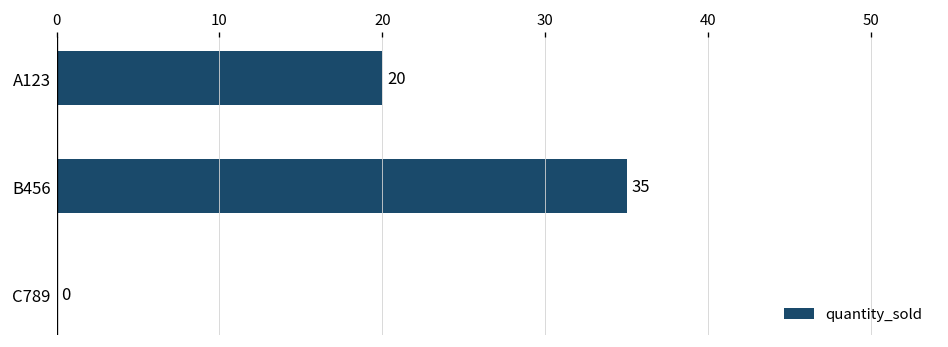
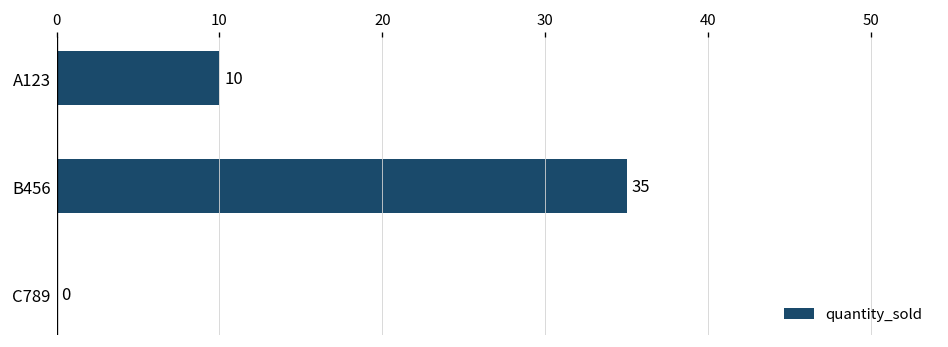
A123: 20 -> 10
